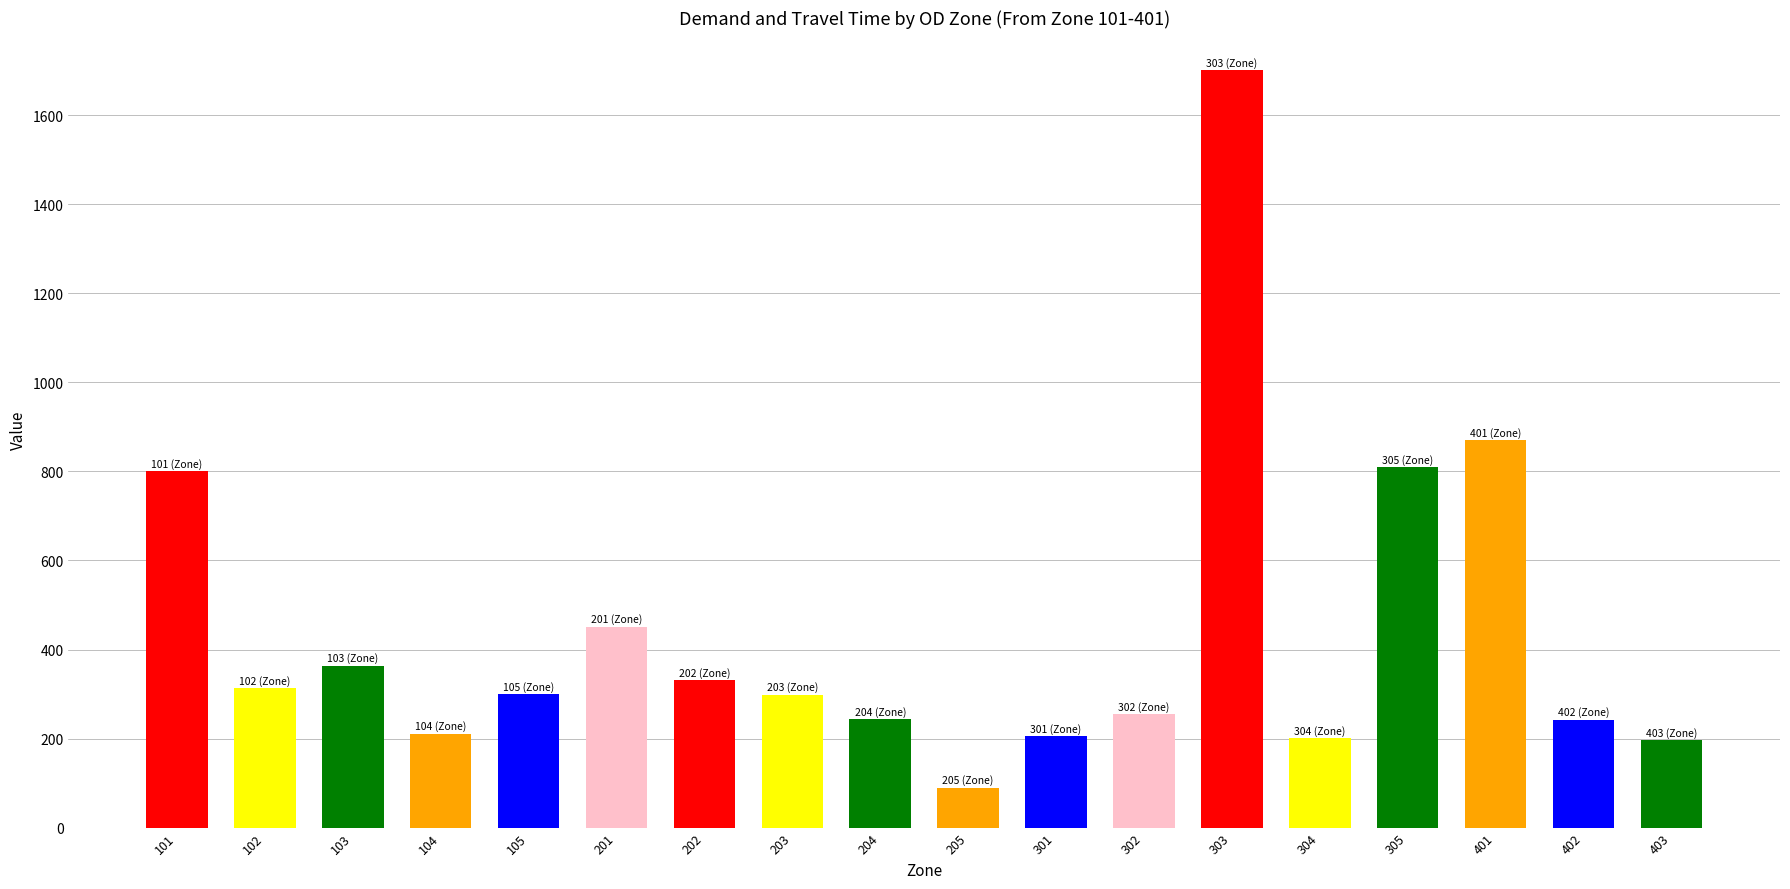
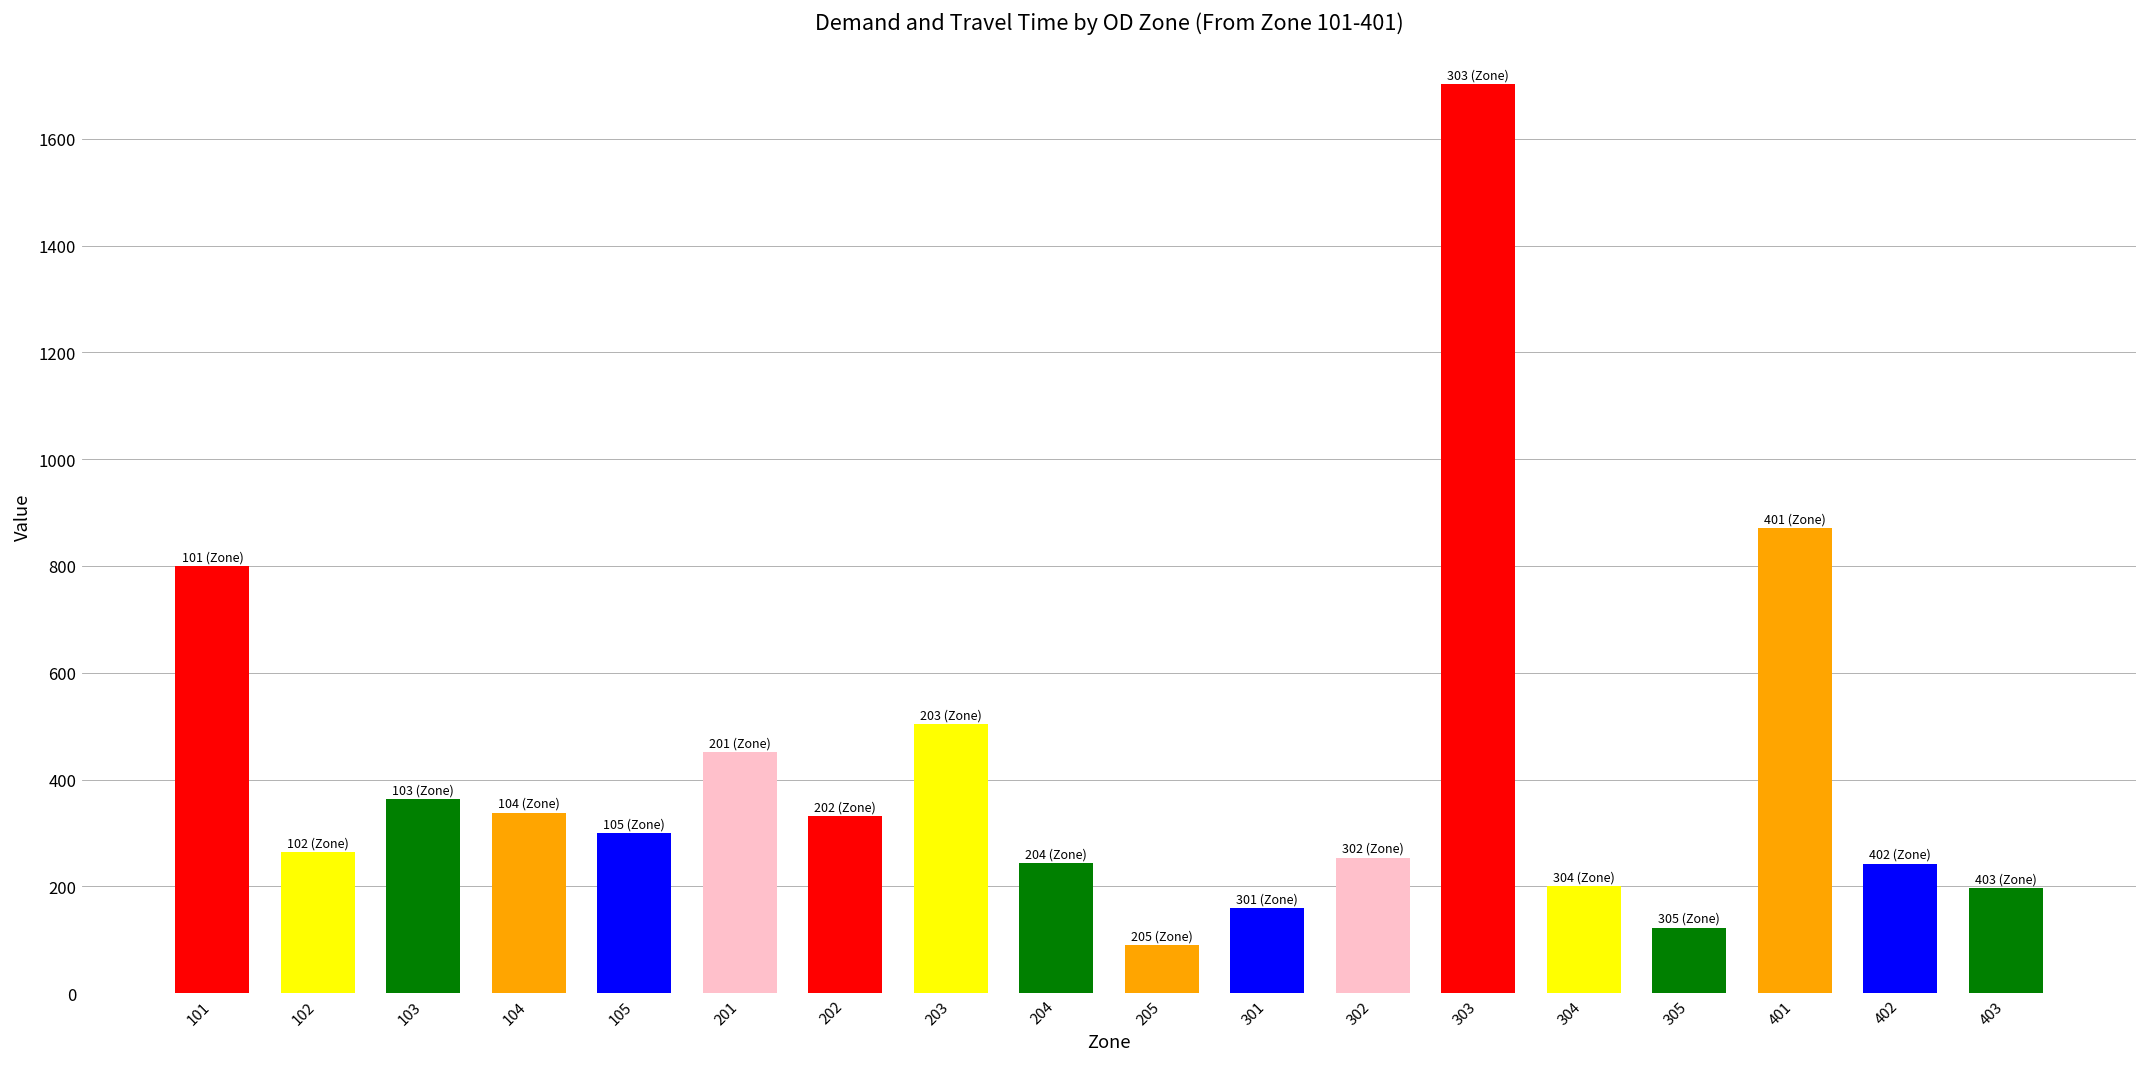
102: 310 -> 260
104: 210 -> 340
203: 300 -> 500
301: 210 -> 160
305: 810 -> 120
